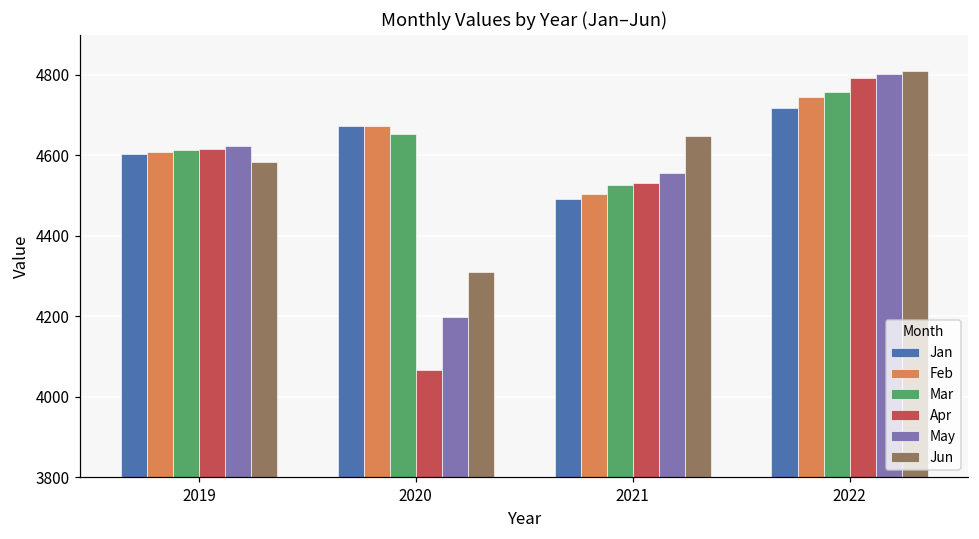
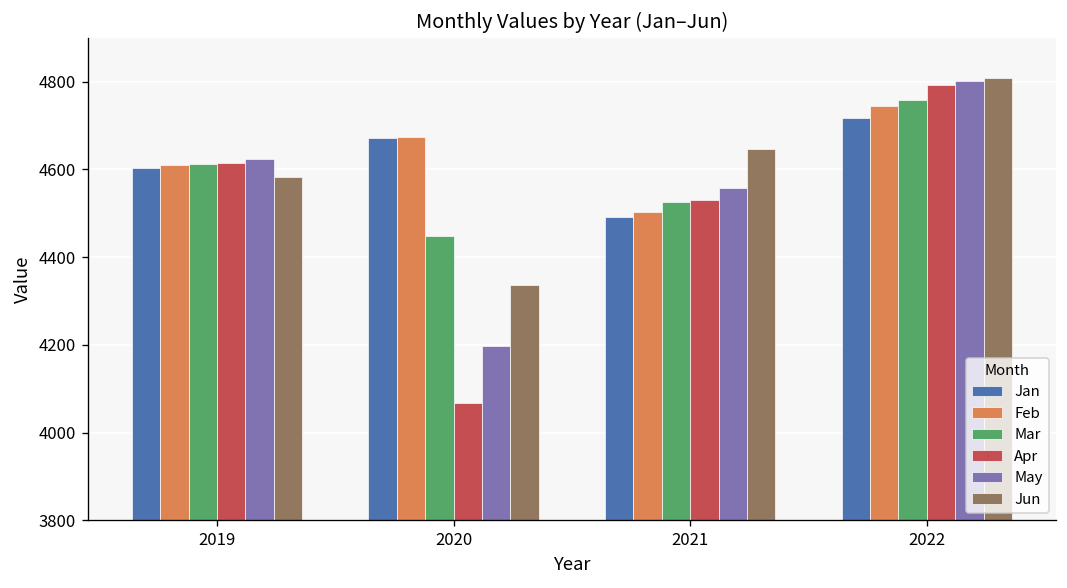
Mar, 2020: 4650 -> 4450
Jun, 2020: 4310 -> 4340
